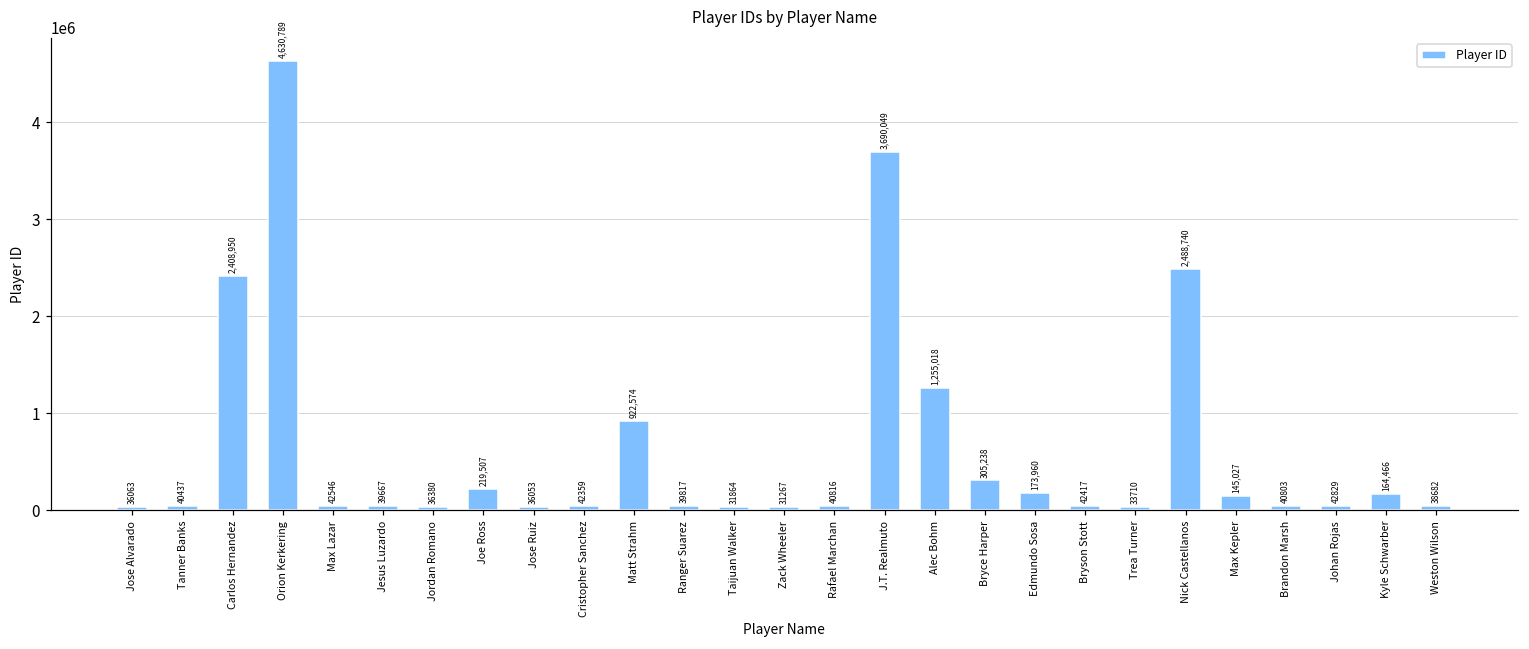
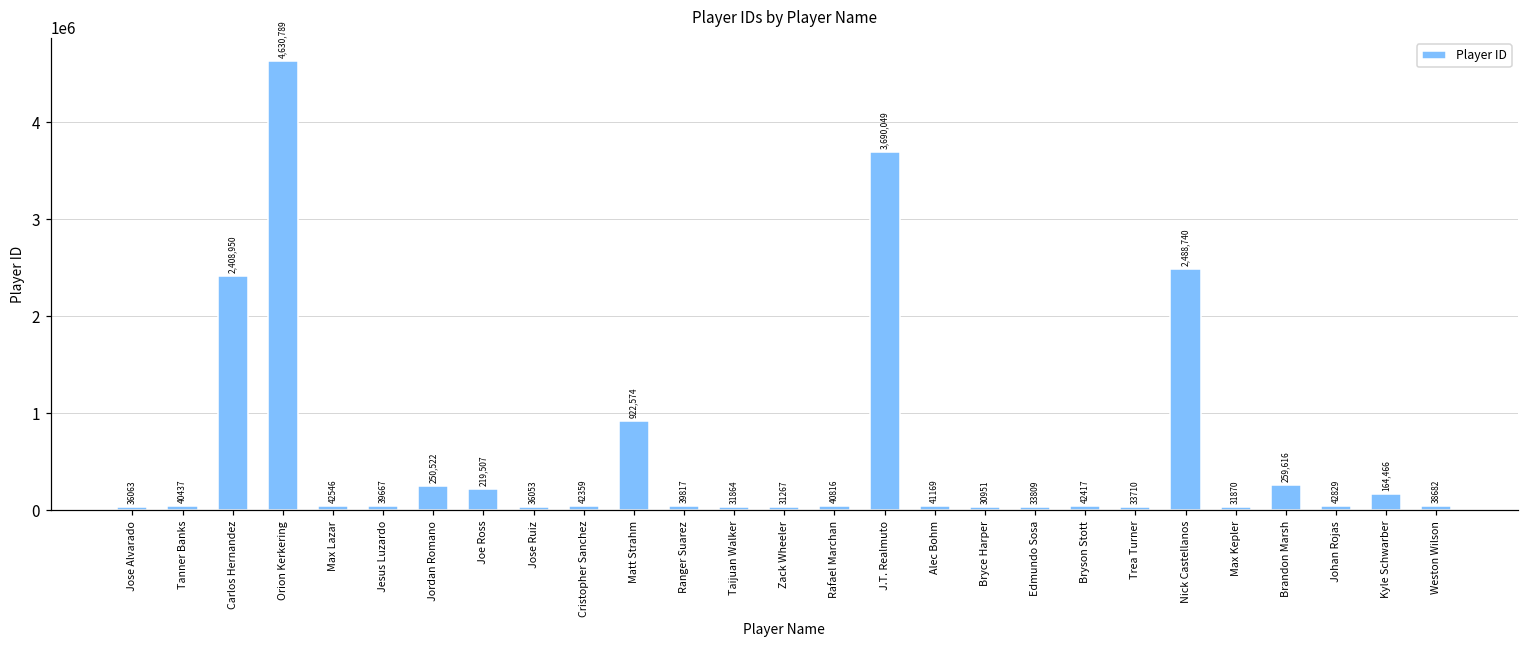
Jordan Romano: 36380 -> 250,522
Alec Bohm: 1,255,018 -> 41169
Bryce Harper: 305,238 -> 30951
Edmundo Sosa: 173,960 -> 33809
Max Kepler: 145,027 -> 31870
Brandon Marsh: 40803 -> 259,616
